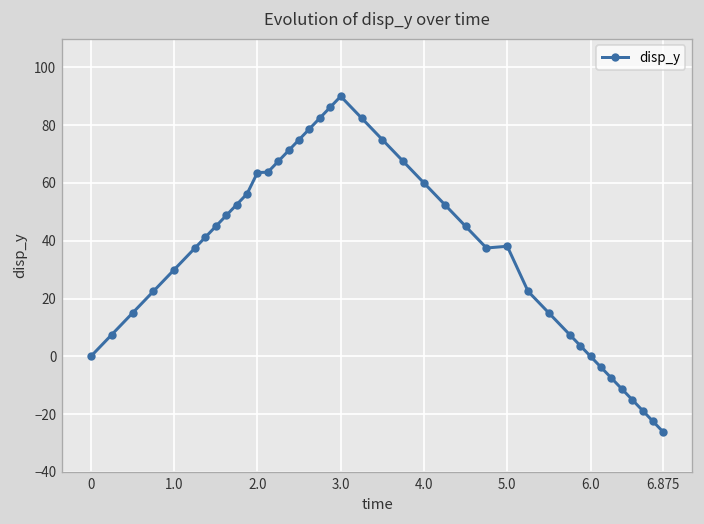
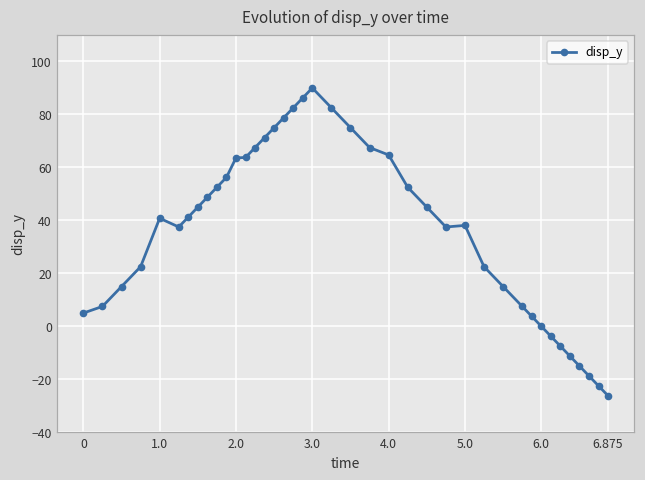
0: 0 -> 5
1.0: 30 -> 41
4.0: 60 -> 65
